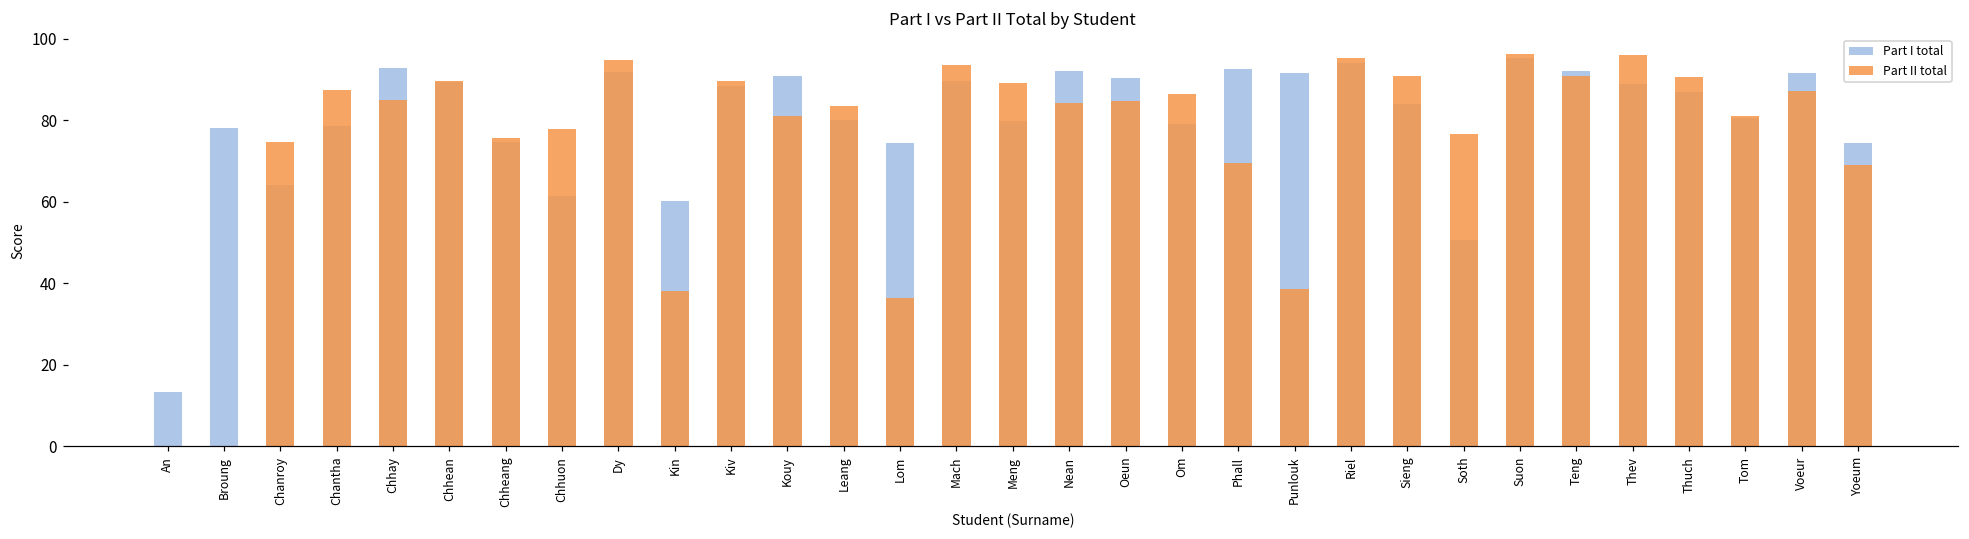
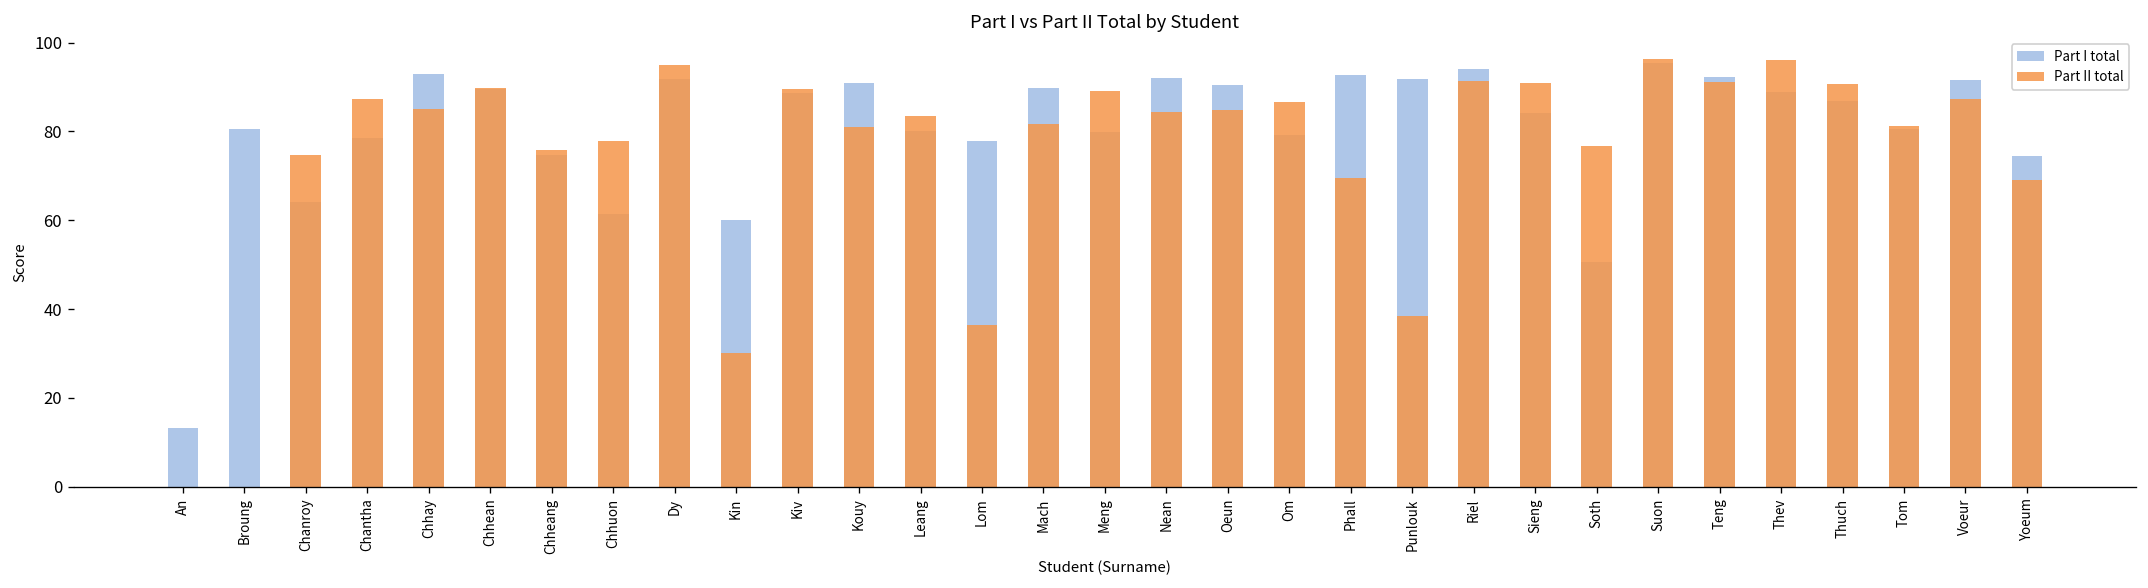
Part I total, Broung: 78 -> 81
Part II total, Kin: 38 -> 30
Part I total, Lom: 74 -> 78
Part II total, Mach: 94 -> 82
Part II total, Riel: 95 -> 91
